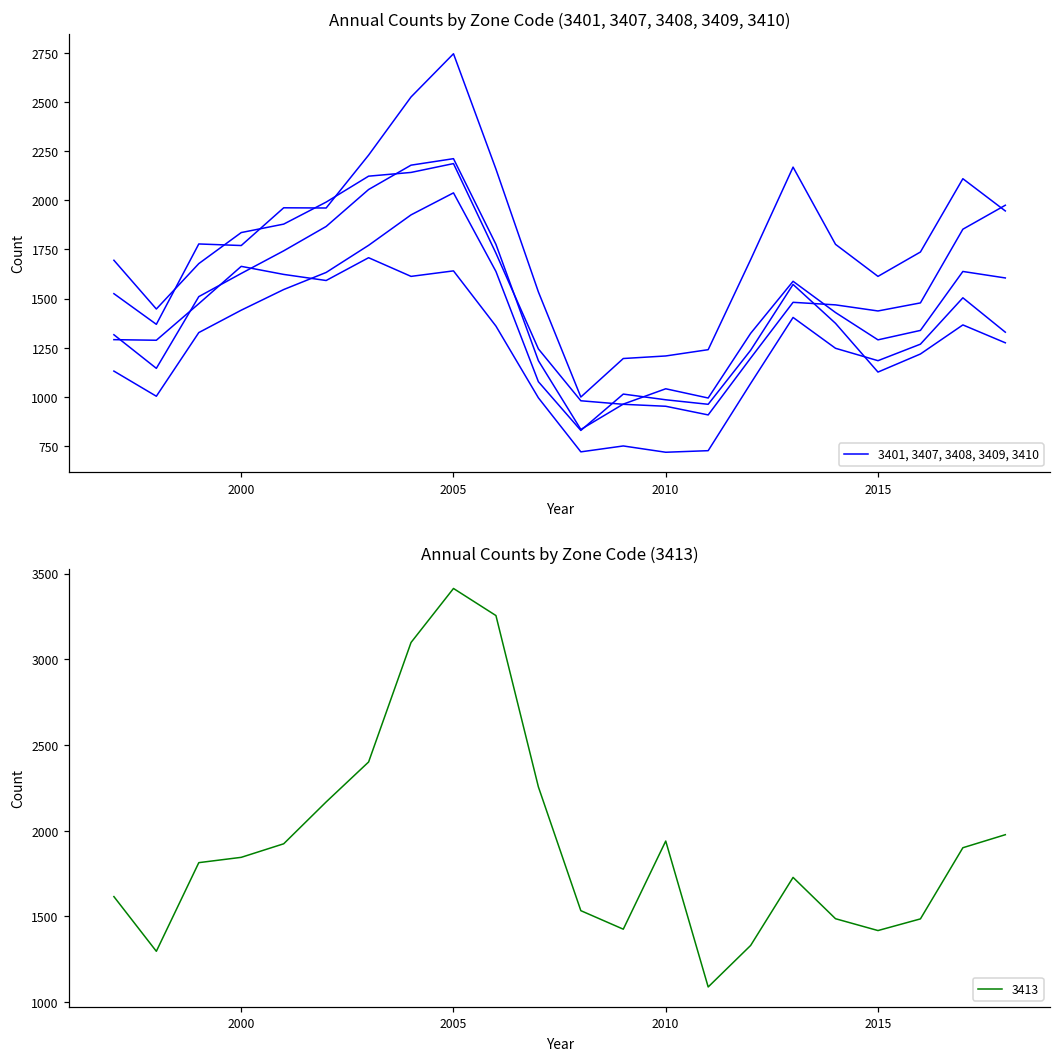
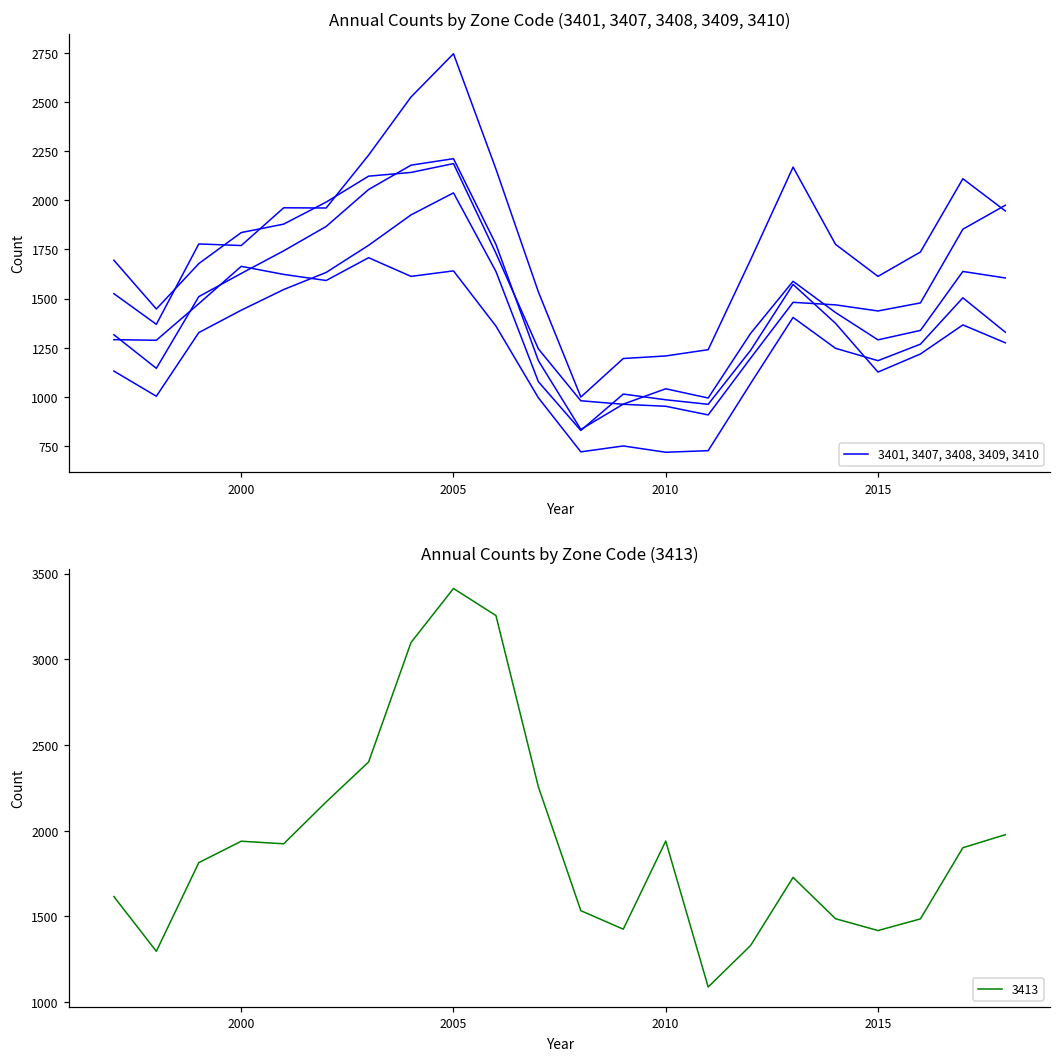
Annual Counts by Zone Code (3413), 2000: 1850 -> 1940
